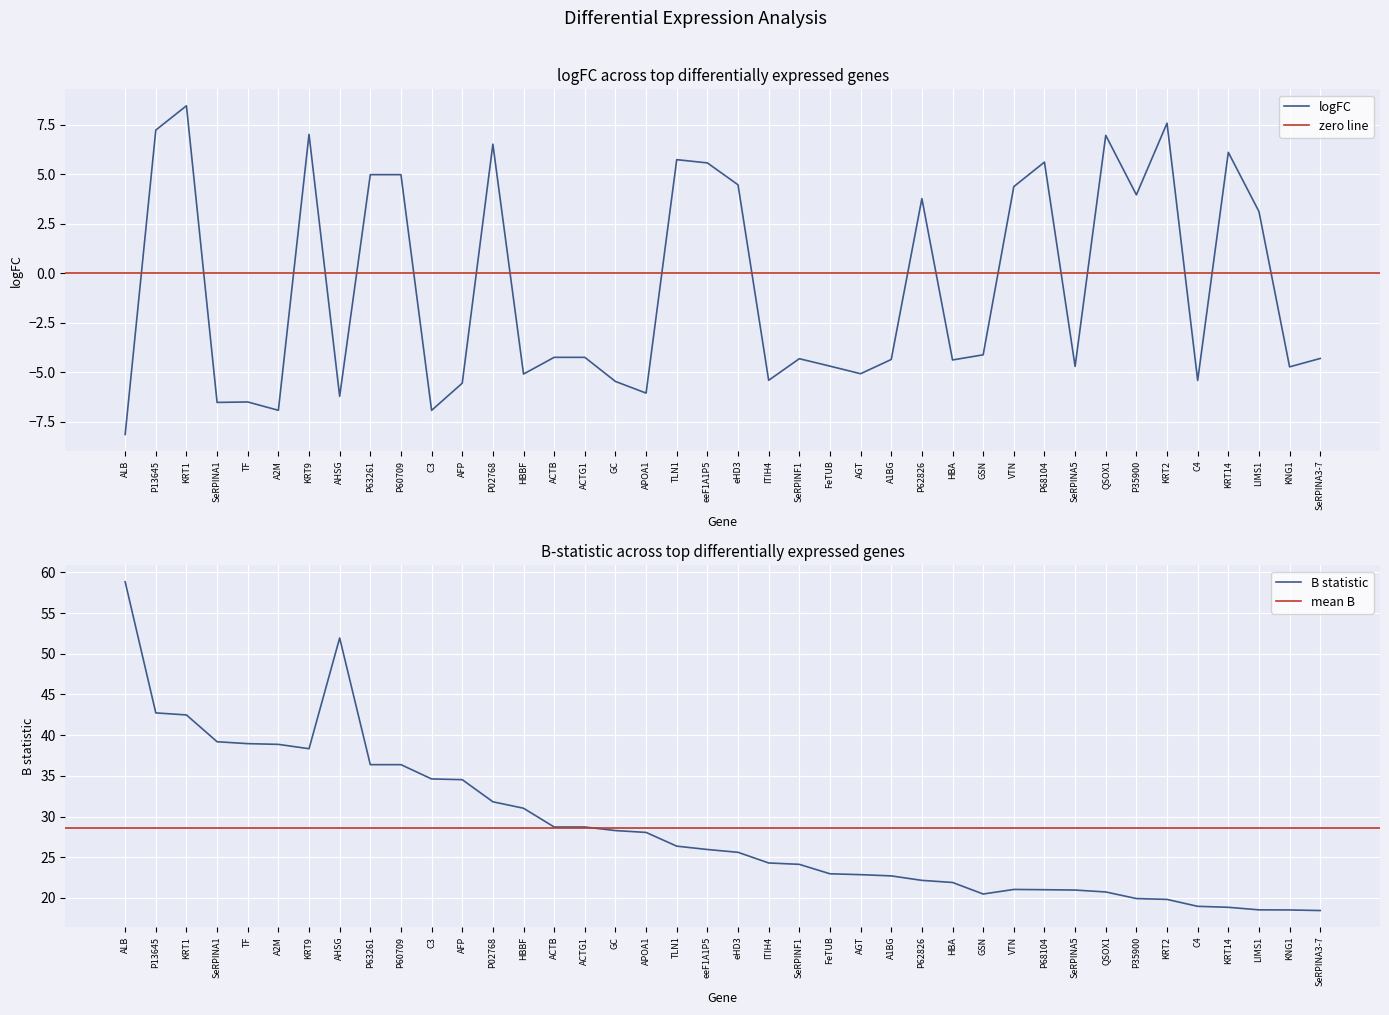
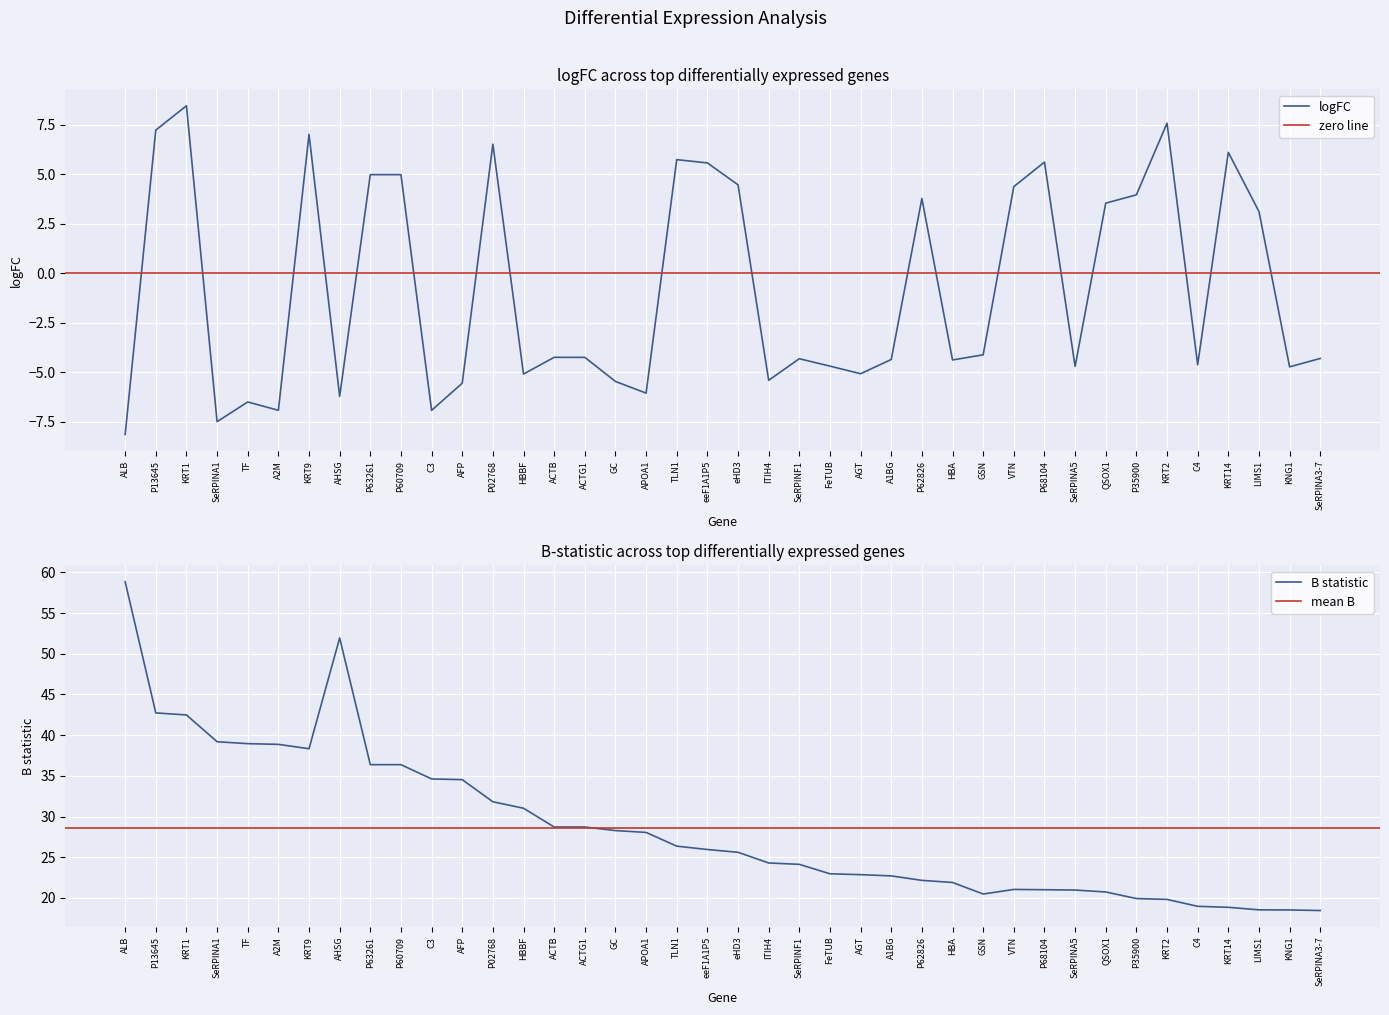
logFC across top differentially expressed genes, SeRPINA1: -6.5 -> -7.5
logFC across top differentially expressed genes, QSOX1: 7.0 -> 3.5
logFC across top differentially expressed genes, C4: -5.4 -> -4.6
